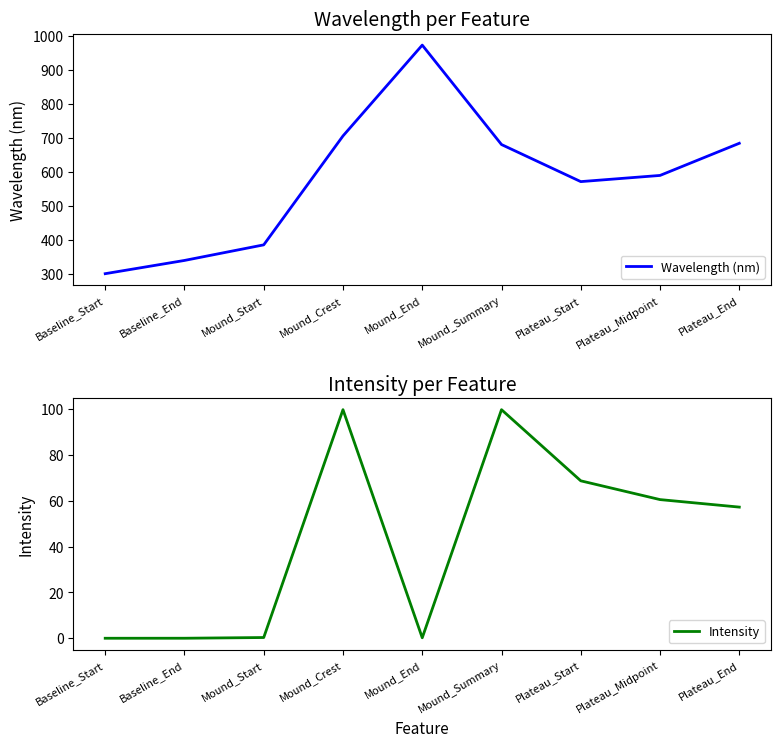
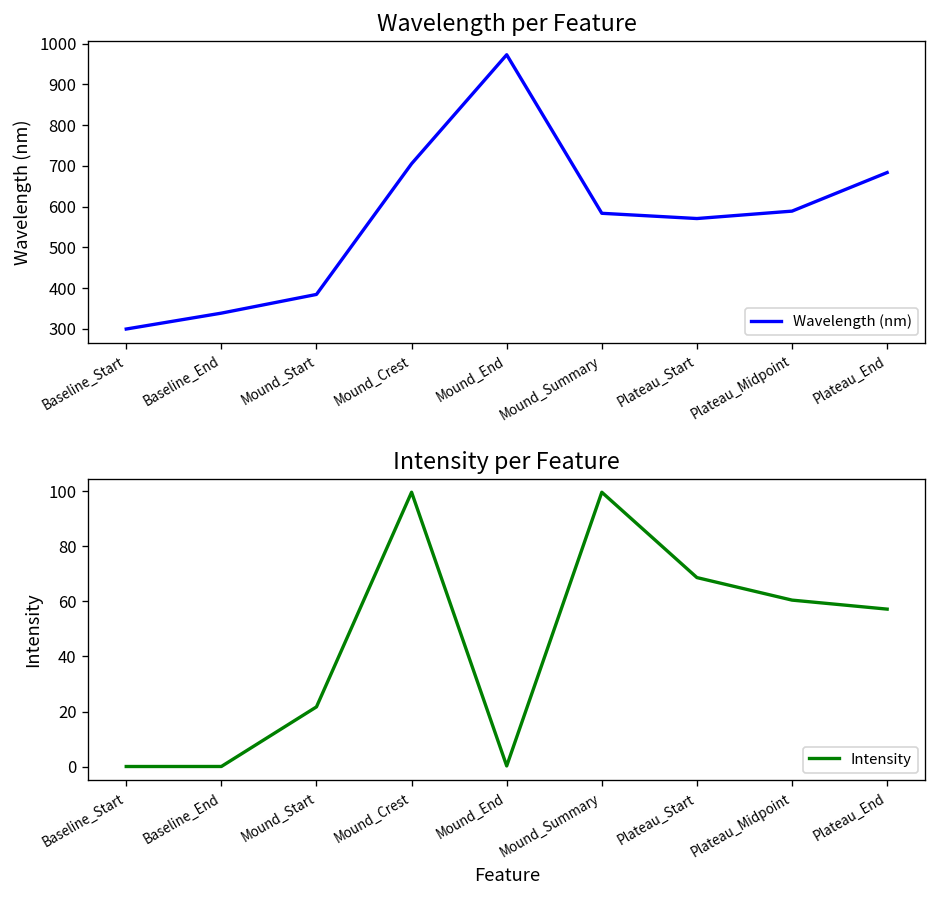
Wavelength per Feature, Mound_Summary: 680 -> 580
Intensity per Feature, Mound_Start: 0 -> 22
